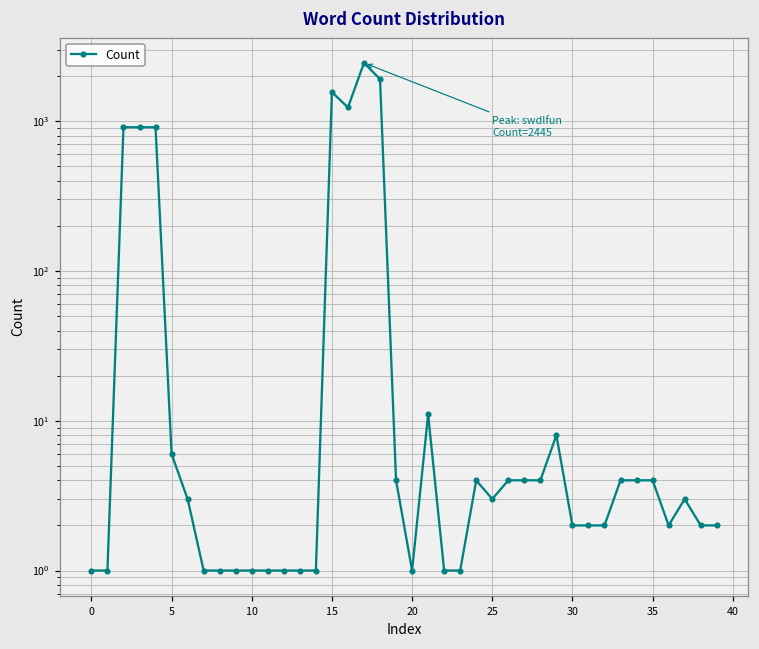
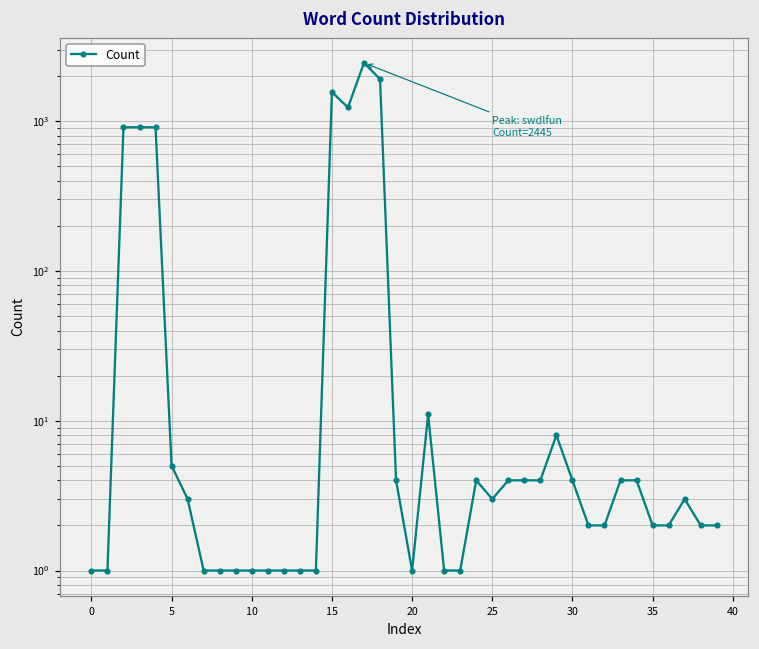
5: 6 -> 5
30: 2 -> 4
35: 4 -> 2
